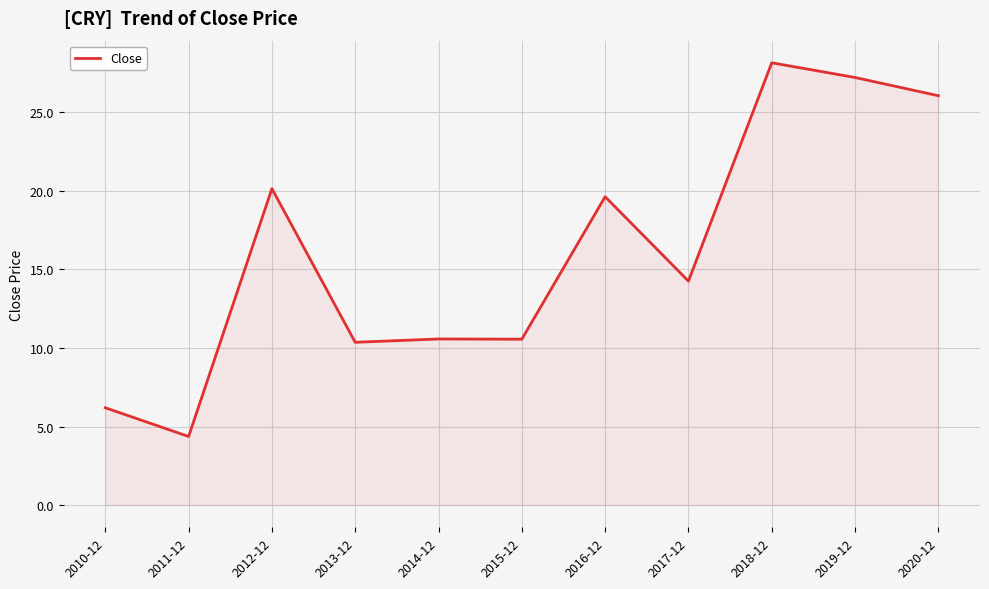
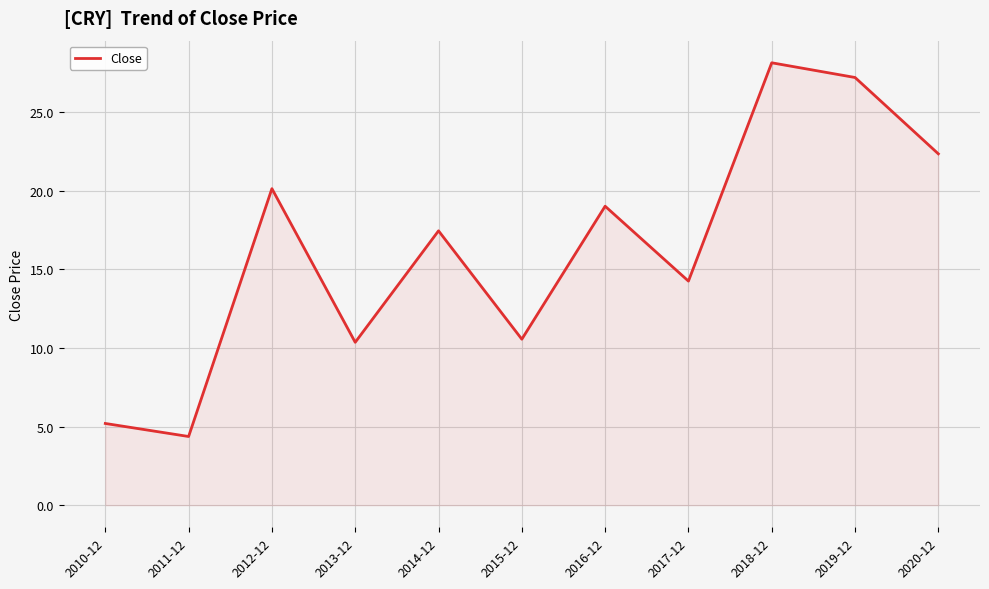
2010-12: 6.2 -> 5.2
2014-12: 10.6 -> 17.4
2016-12: 19.6 -> 19.0
2020-12: 26.0 -> 22.3
